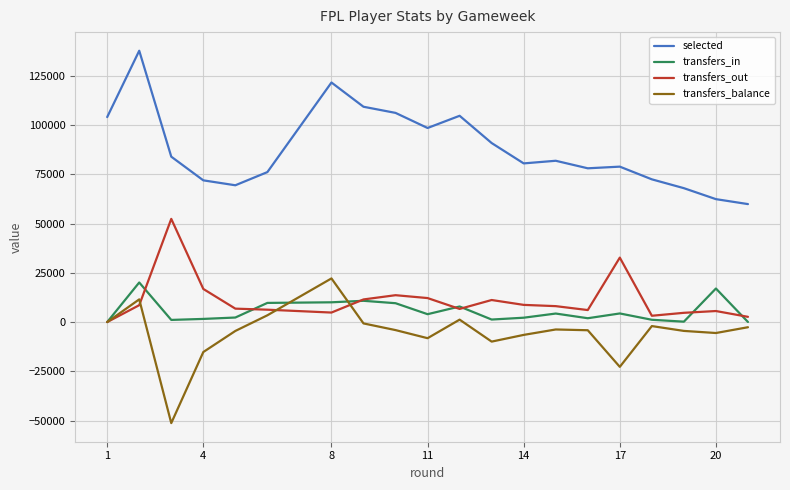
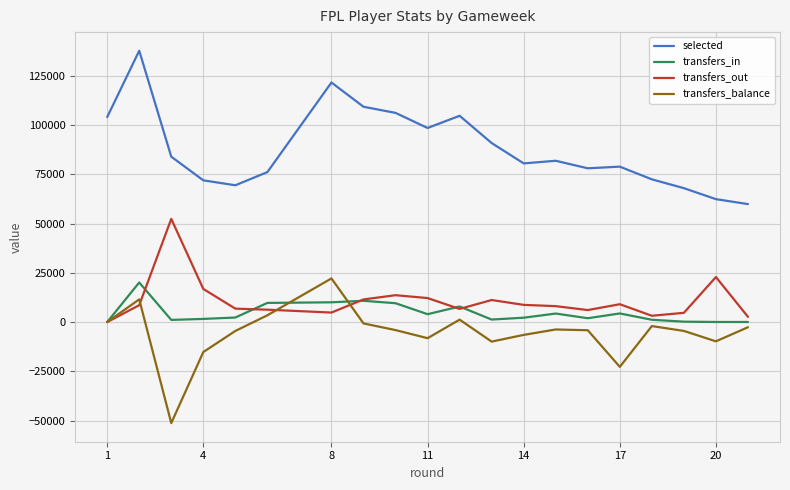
transfers_out, 17: 33000 -> 9000
transfers_in, 20: 17000 -> 0
transfers_out, 20: 6000 -> 23000
transfers_balance, 20: -6000 -> -10000
